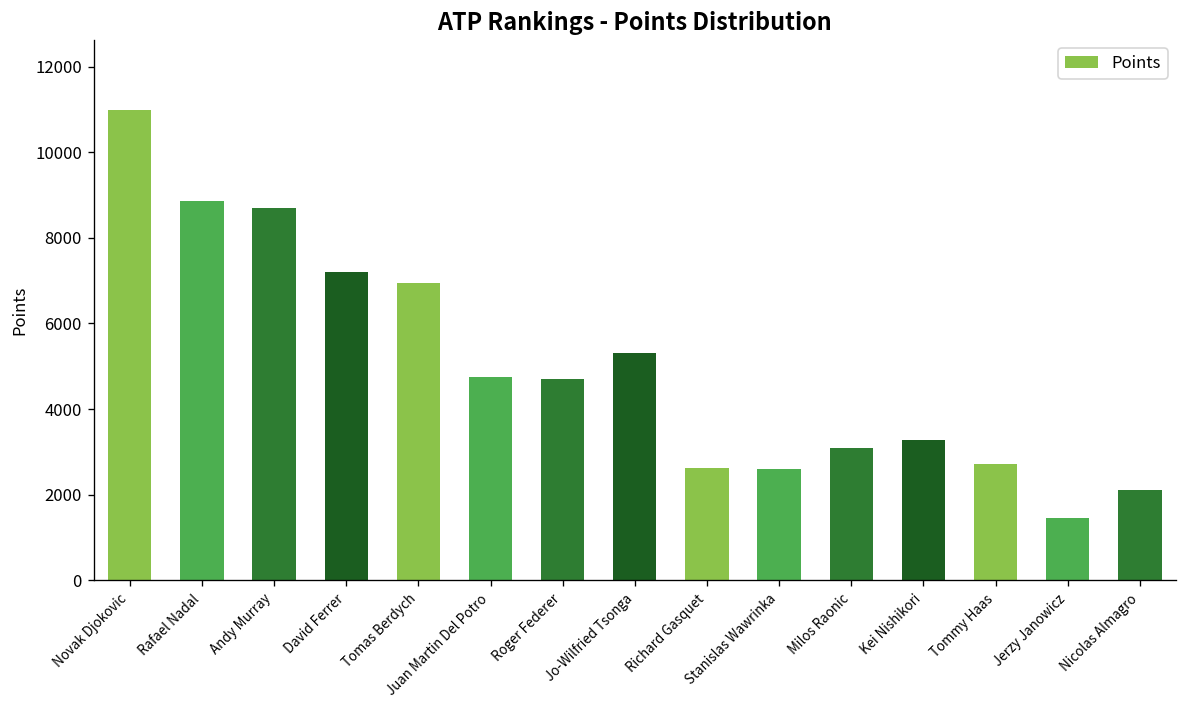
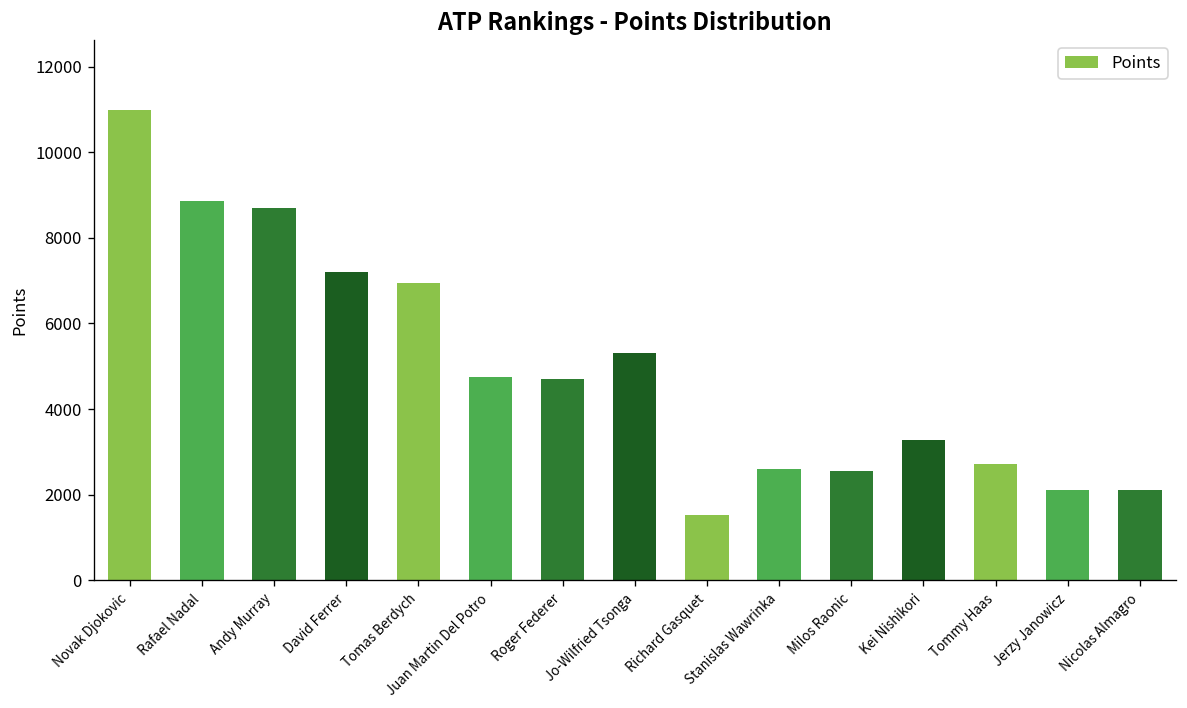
Richard Gasquet: 2600 -> 1500
Milos Raonic: 3100 -> 2600
Jerzy Janowicz: 1500 -> 2100
